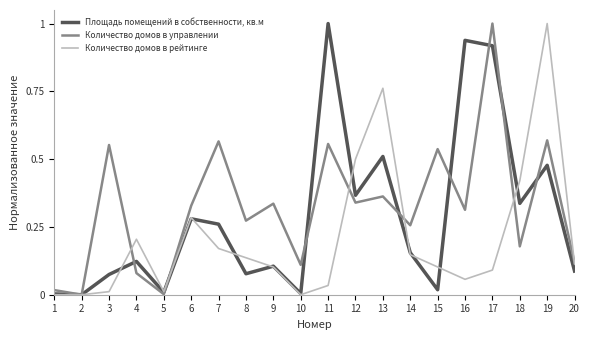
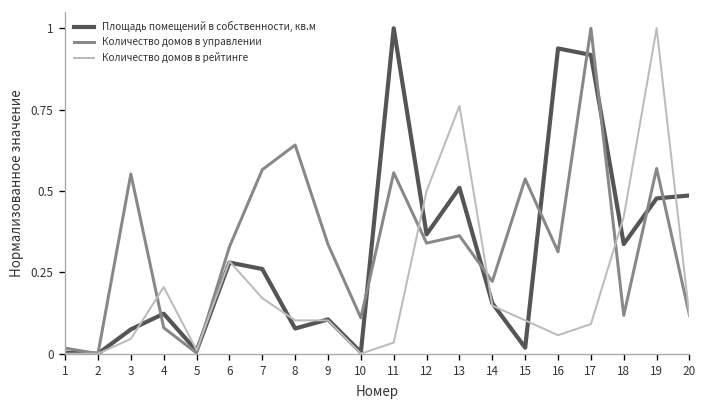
Количество домов в рейтинге, 3: 0.01 -> 0.05
Количество домов в управлении, 8: 0.27 -> 0.64
Количество домов в рейтинге, 8: 0.14 -> 0.10
Количество домов в управлении, 14: 0.26 -> 0.22
Количество домов в управлении, 18: 0.18 -> 0.12
Площадь помещений в собственности, кв.м, 20: 0.09 -> 0.49
